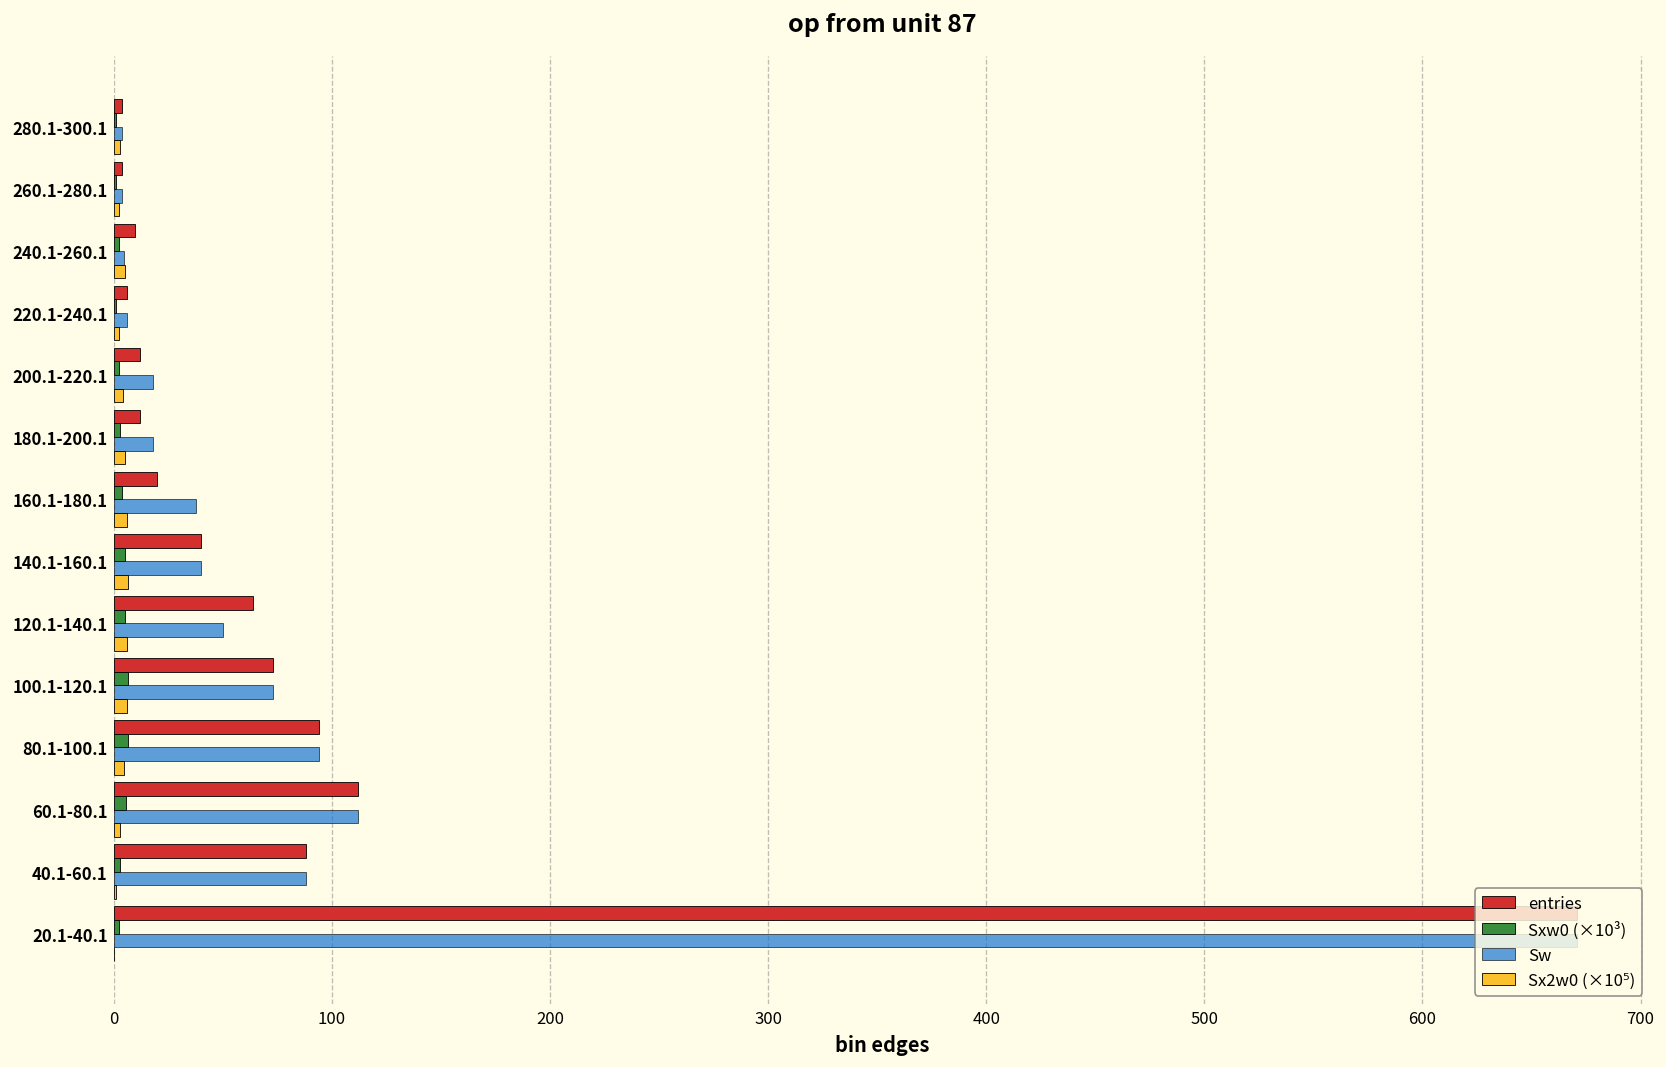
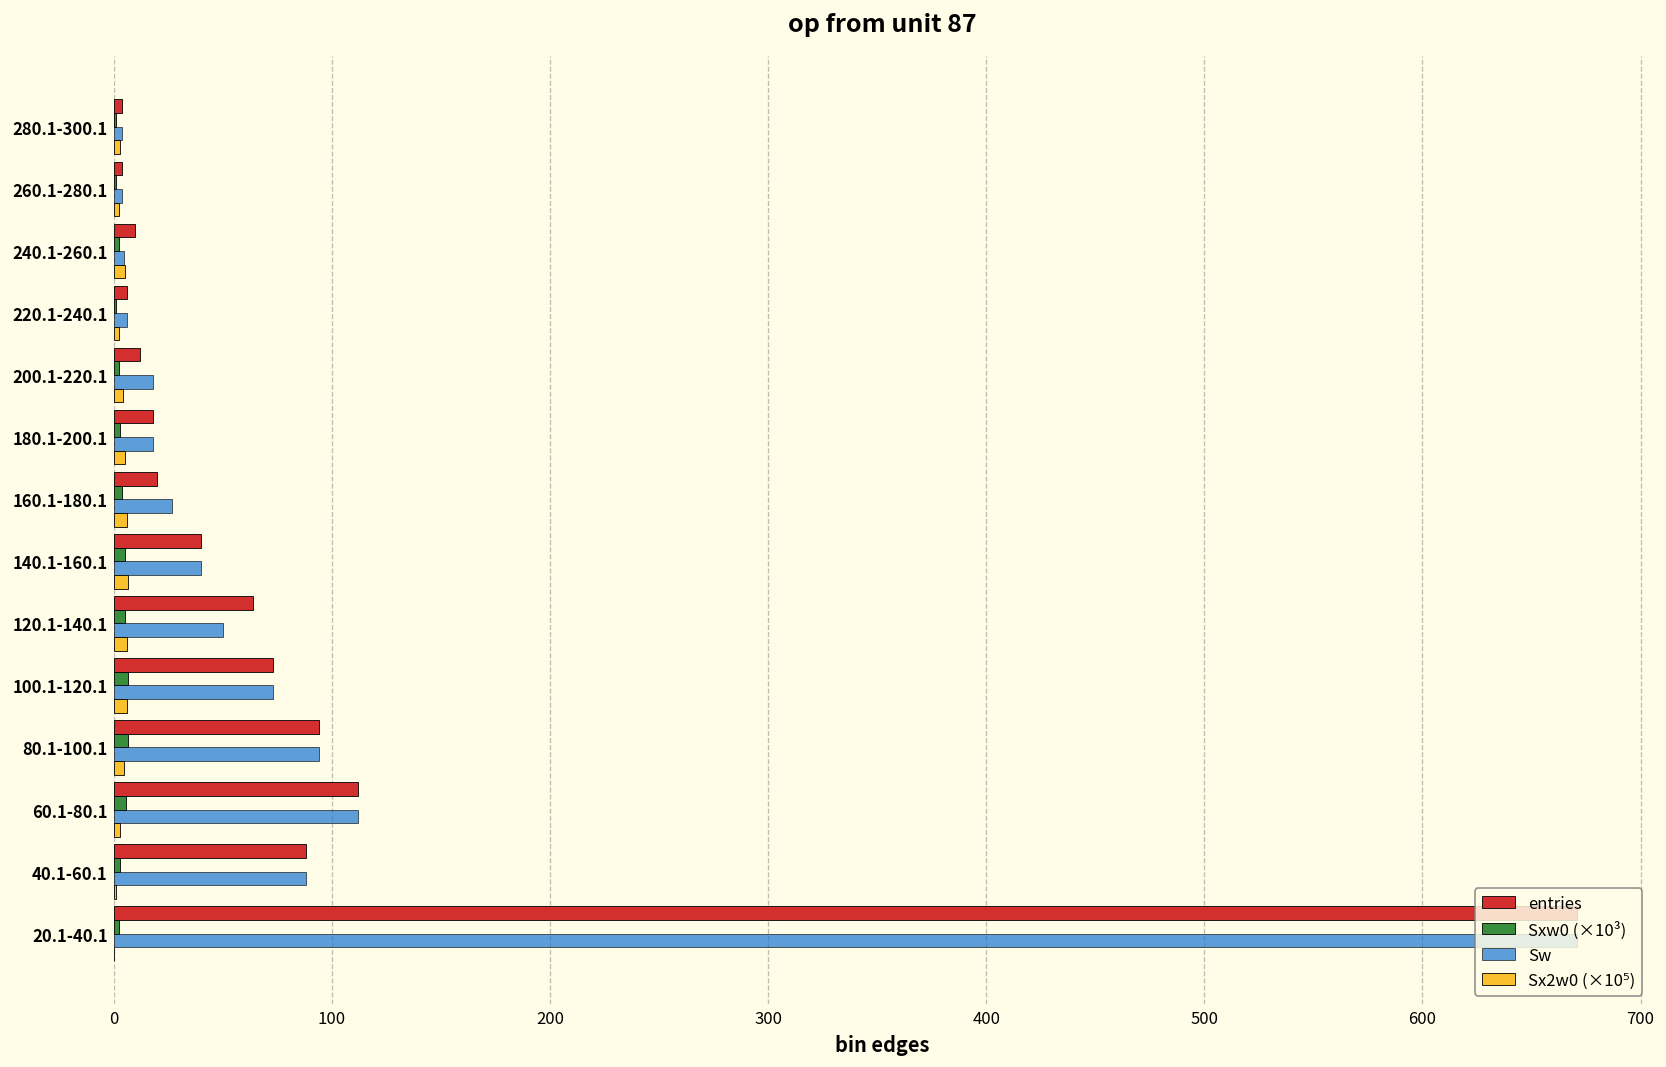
entries, 180.1-200.1: 12 -> 18
Sw, 160.1-180.1: 38 -> 27
